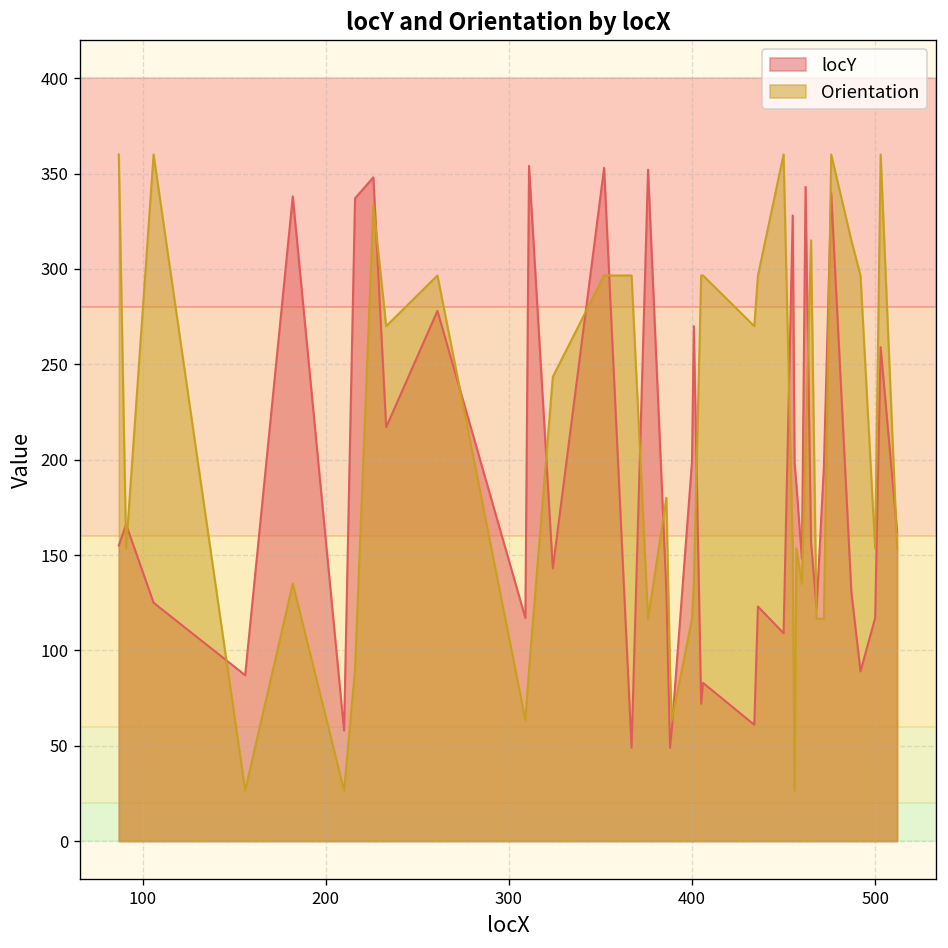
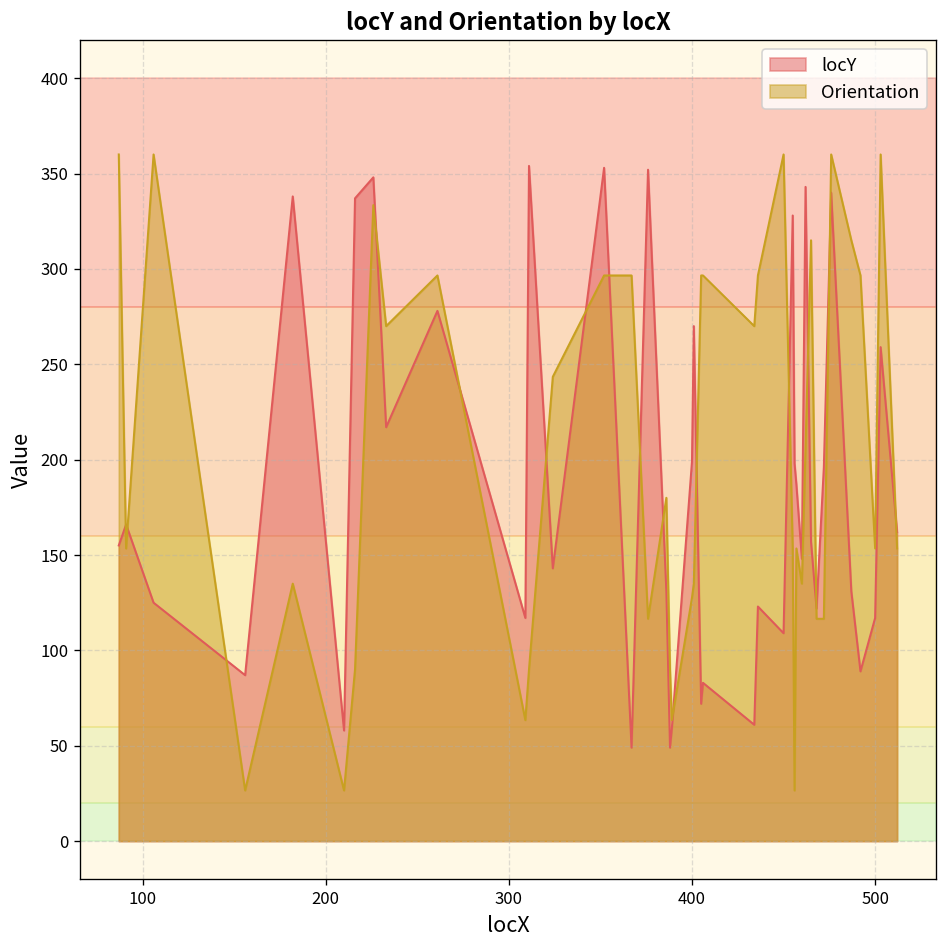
Orientation, 400: 117 -> 128
